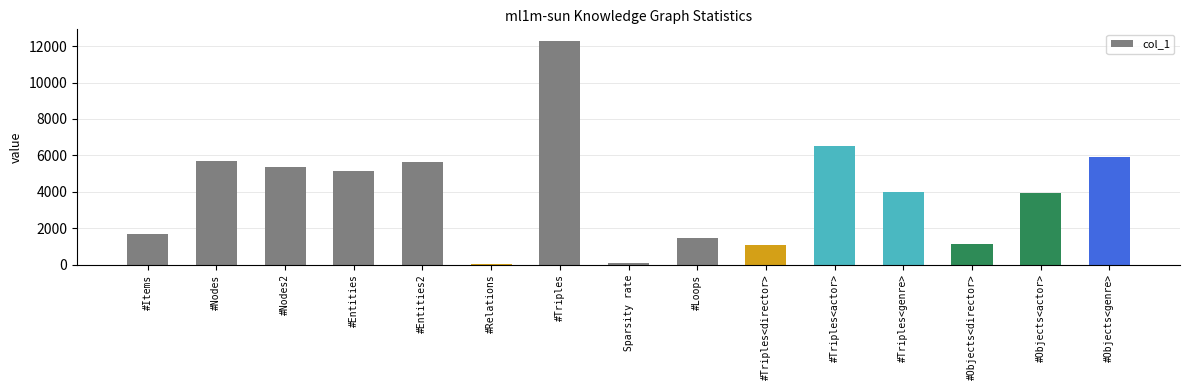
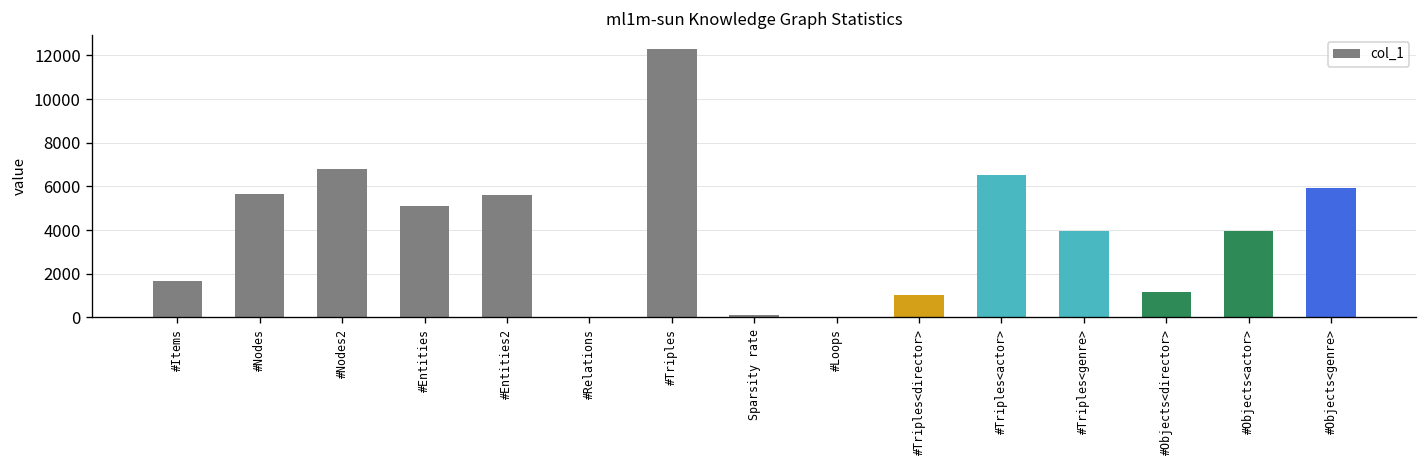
#Nodes2: 5400 -> 6800
#Loops: 1500 -> 0
